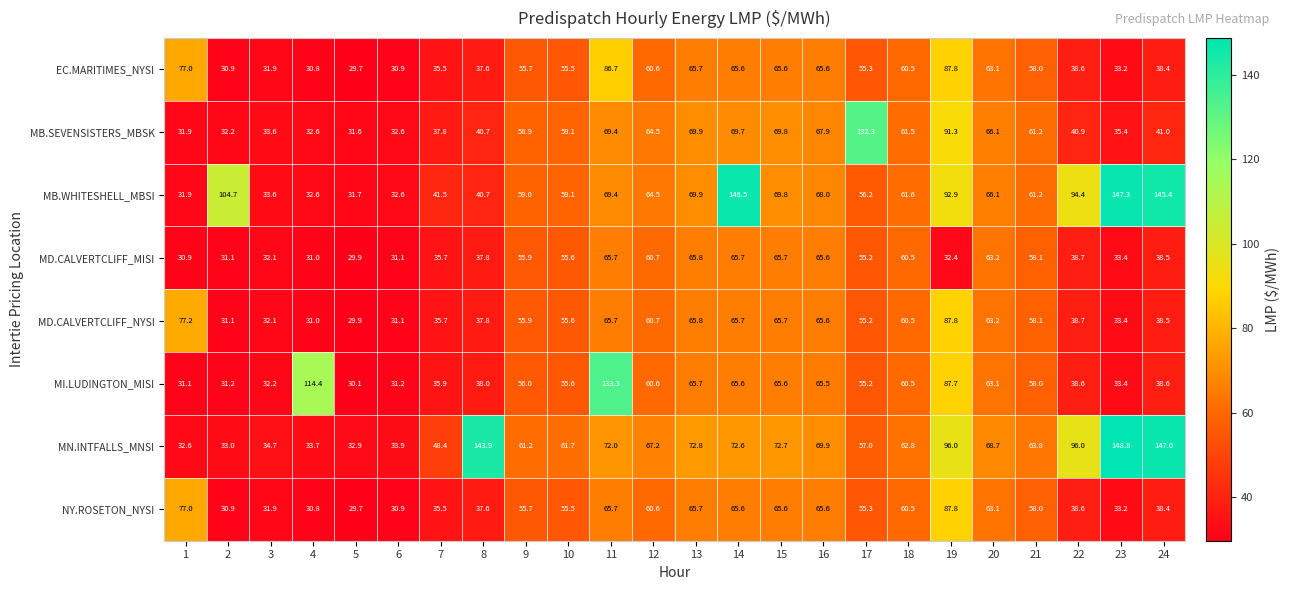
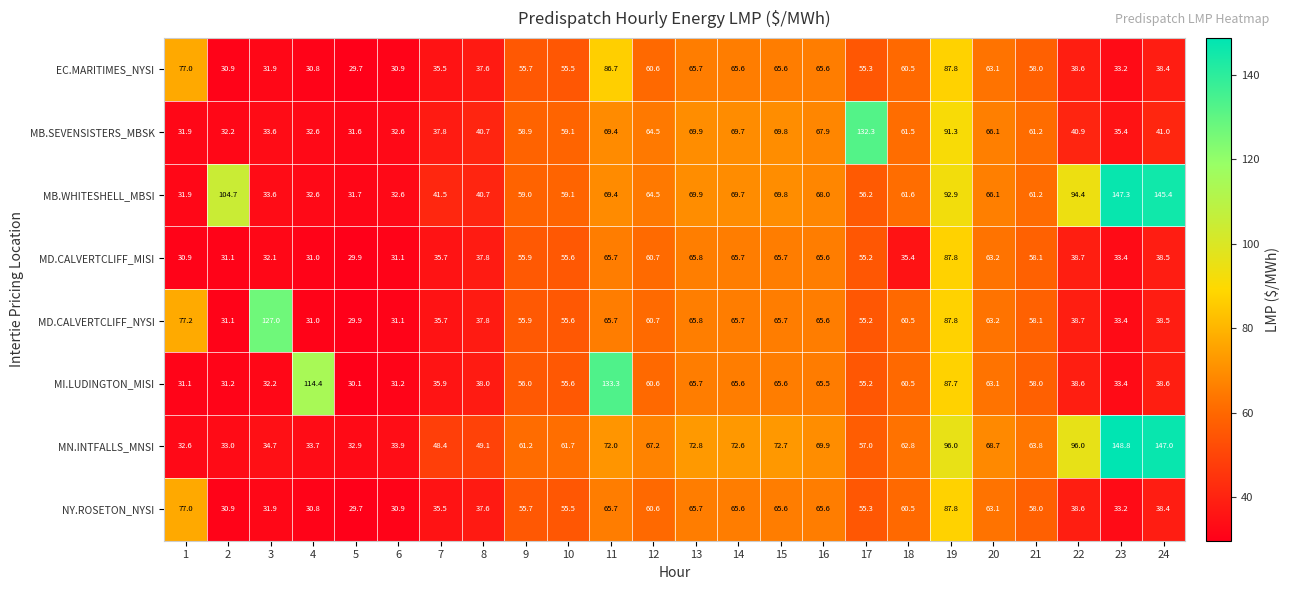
MB.WHITESHELL_MBSI, 14: 146.5 -> 69.7
MD.CALVERTCLIFF_MISI, 18: 60.5 -> 35.4
MD.CALVERTCLIFF_MISI, 19: 32.4 -> 87.8
MD.CALVERTCLIFF_NYSI, 3: 32.1 -> 127.0
MN.INTFALLS_MNSI, 8: 143.9 -> 49.1
